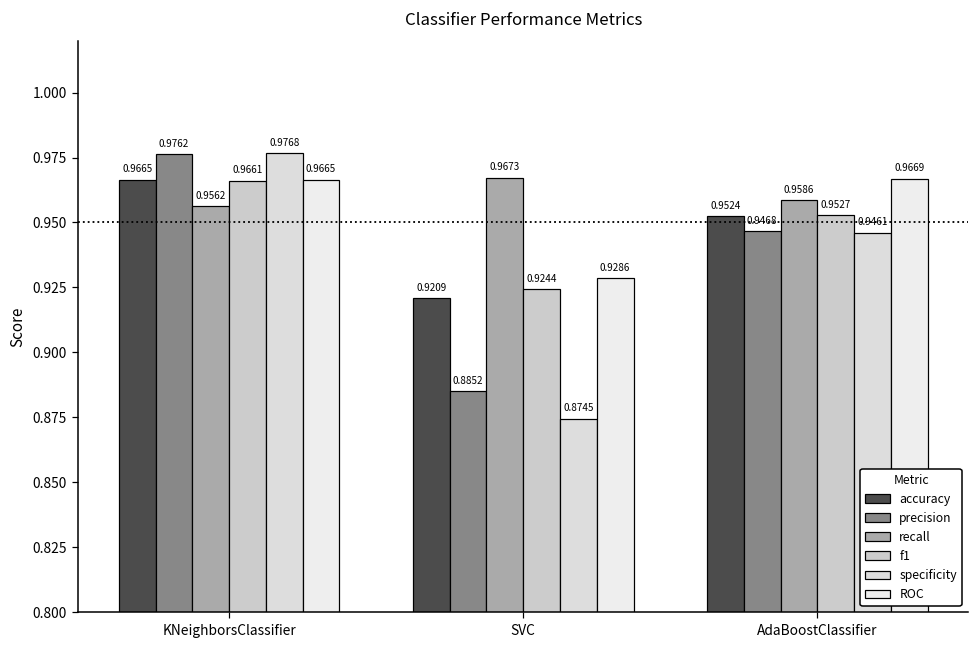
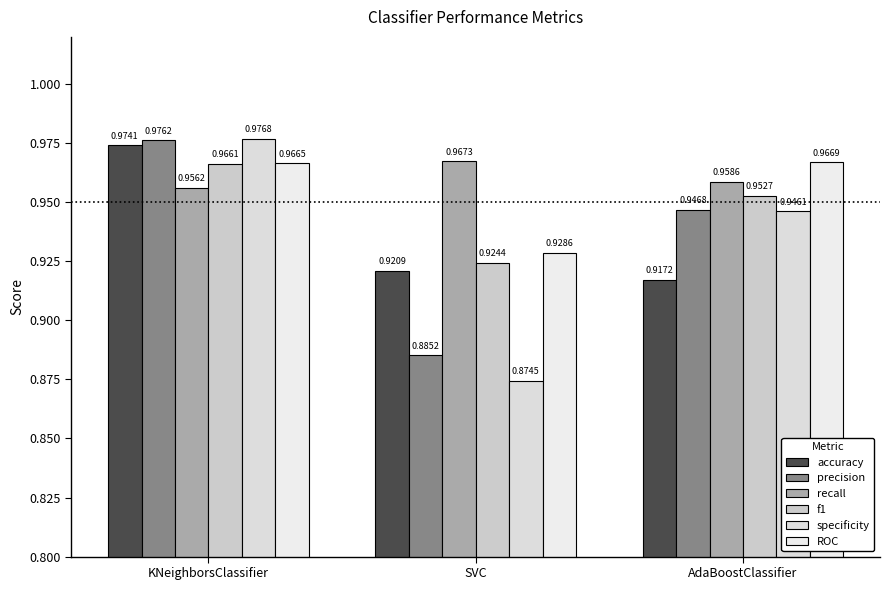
accuracy, KNeighborsClassifier: 0.9665 -> 0.9741
accuracy, AdaBoostClassifier: 0.9524 -> 0.9172
